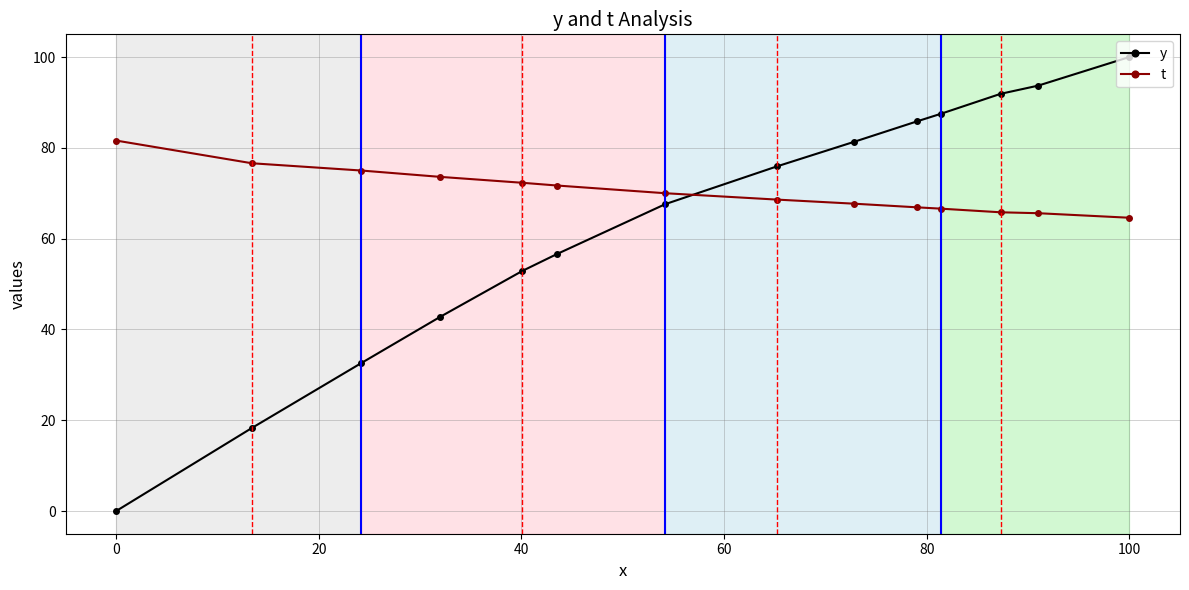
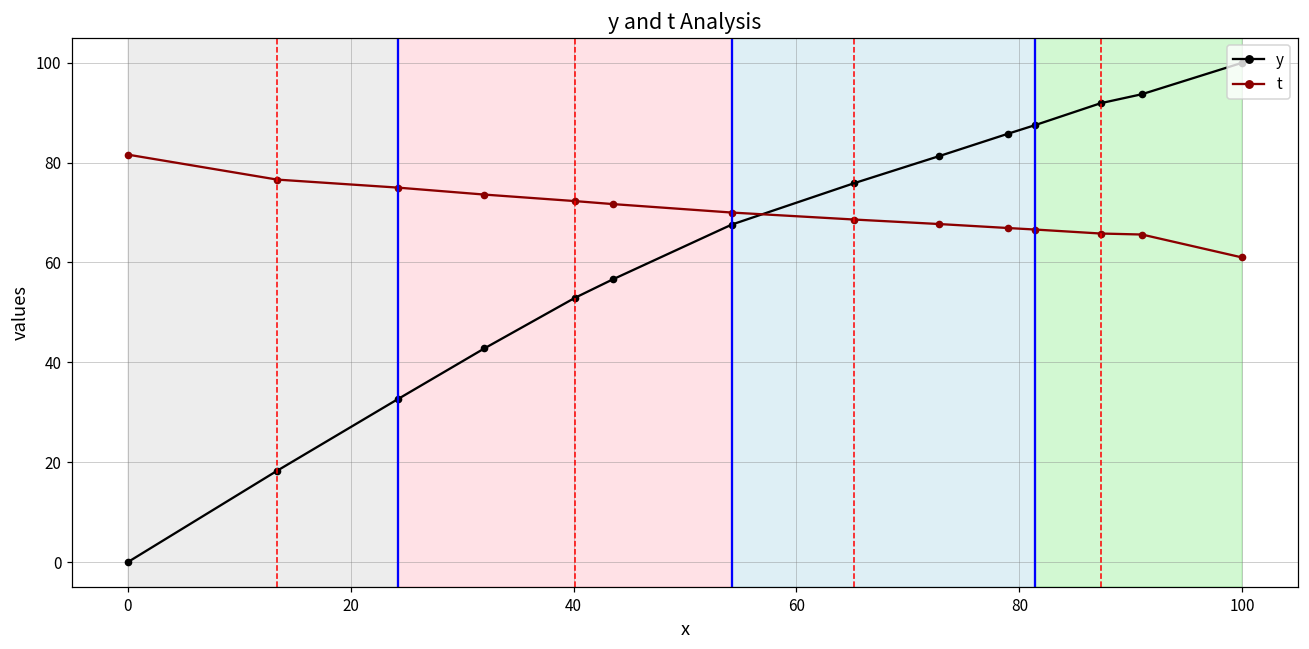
t, 100: 65 -> 61
